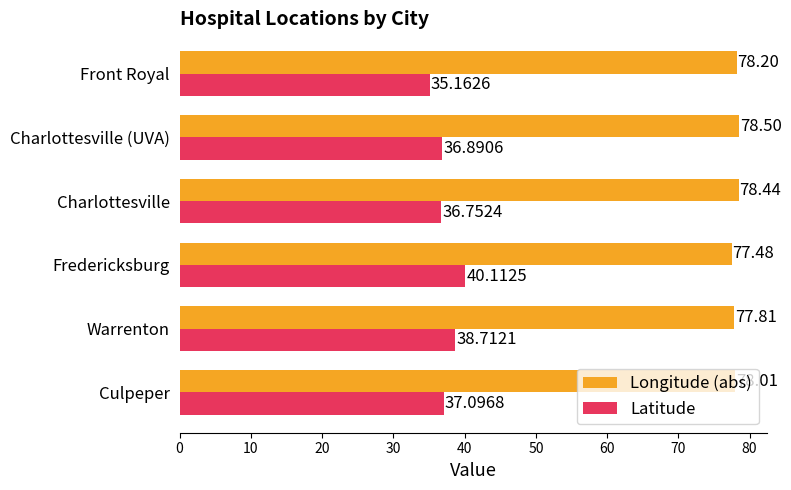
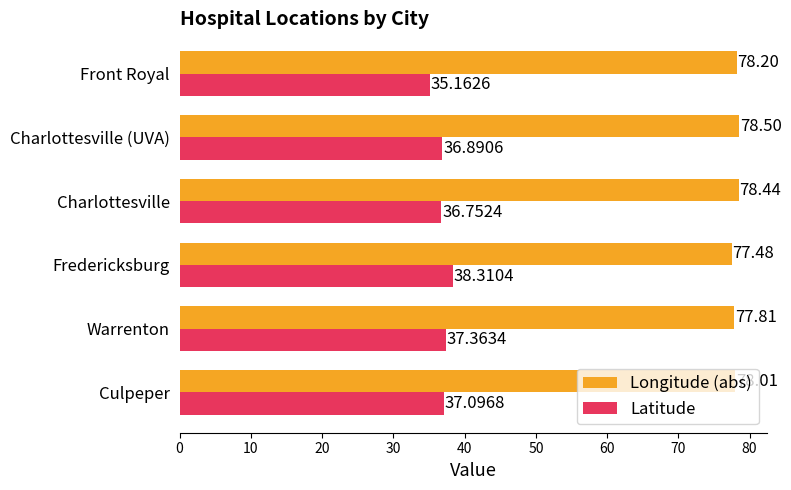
Latitude, Fredericksburg: 40.1125 -> 38.3104
Latitude, Warrenton: 38.7121 -> 37.3634
